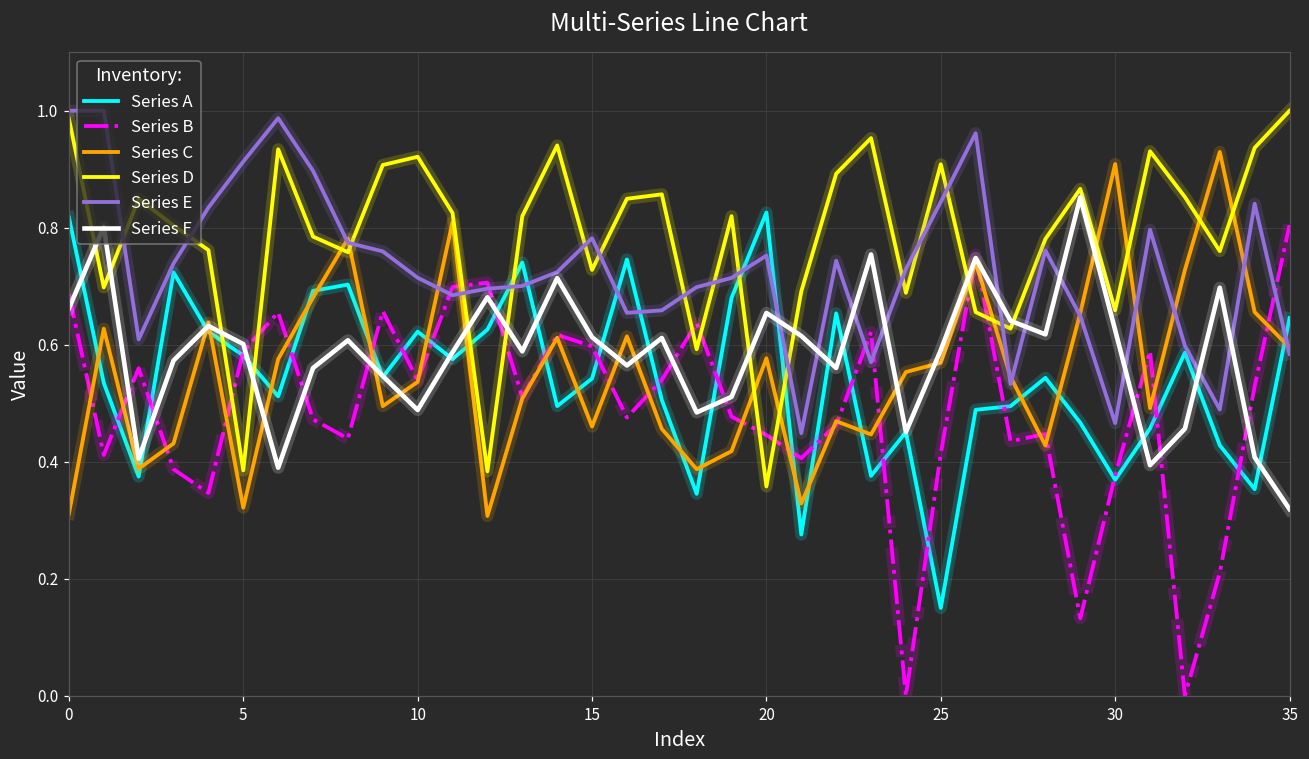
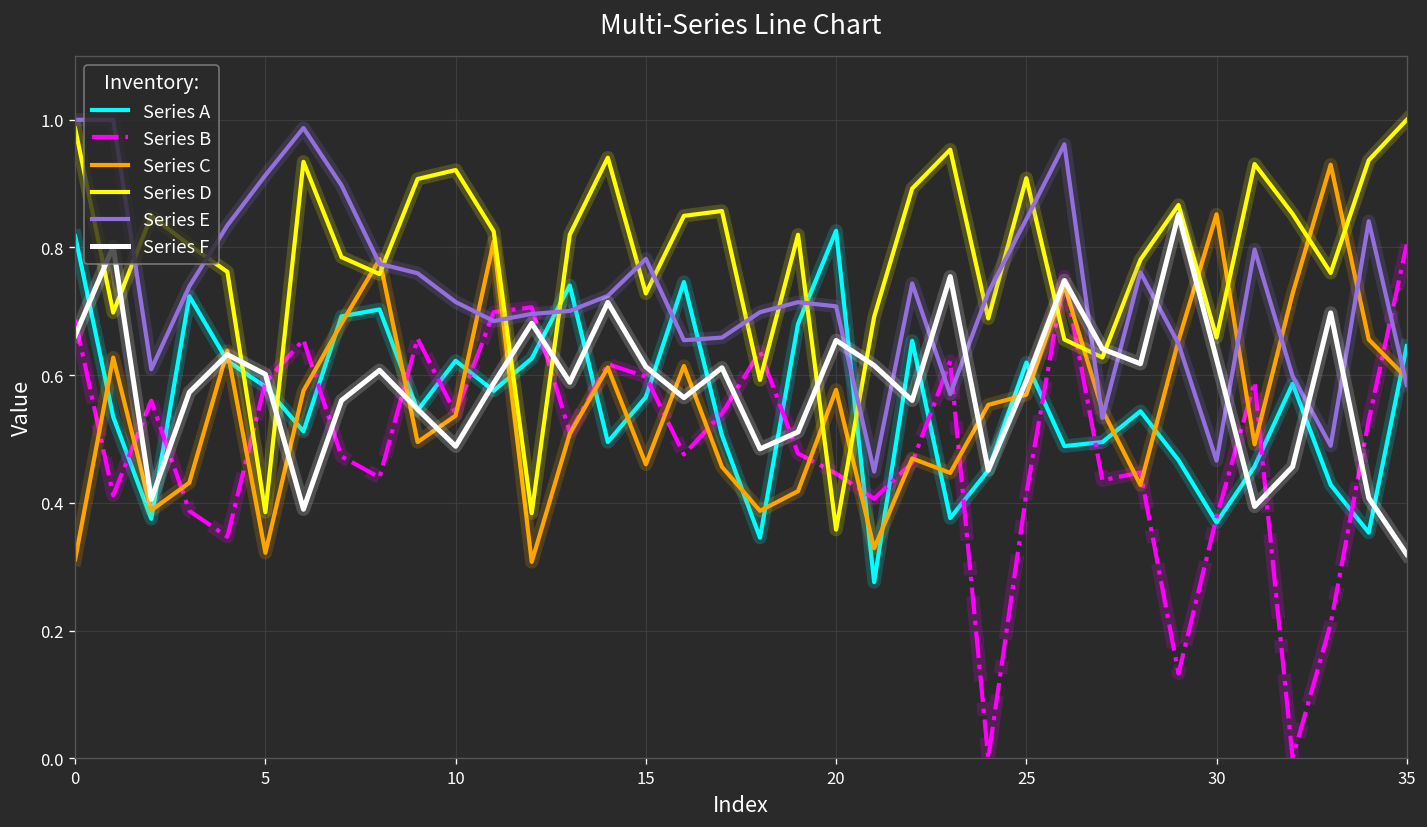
Series A, 15: 0.54 -> 0.57
Series E, 20: 0.75 -> 0.71
Series A, 25: 0.15 -> 0.62
Series C, 30: 0.91 -> 0.85
